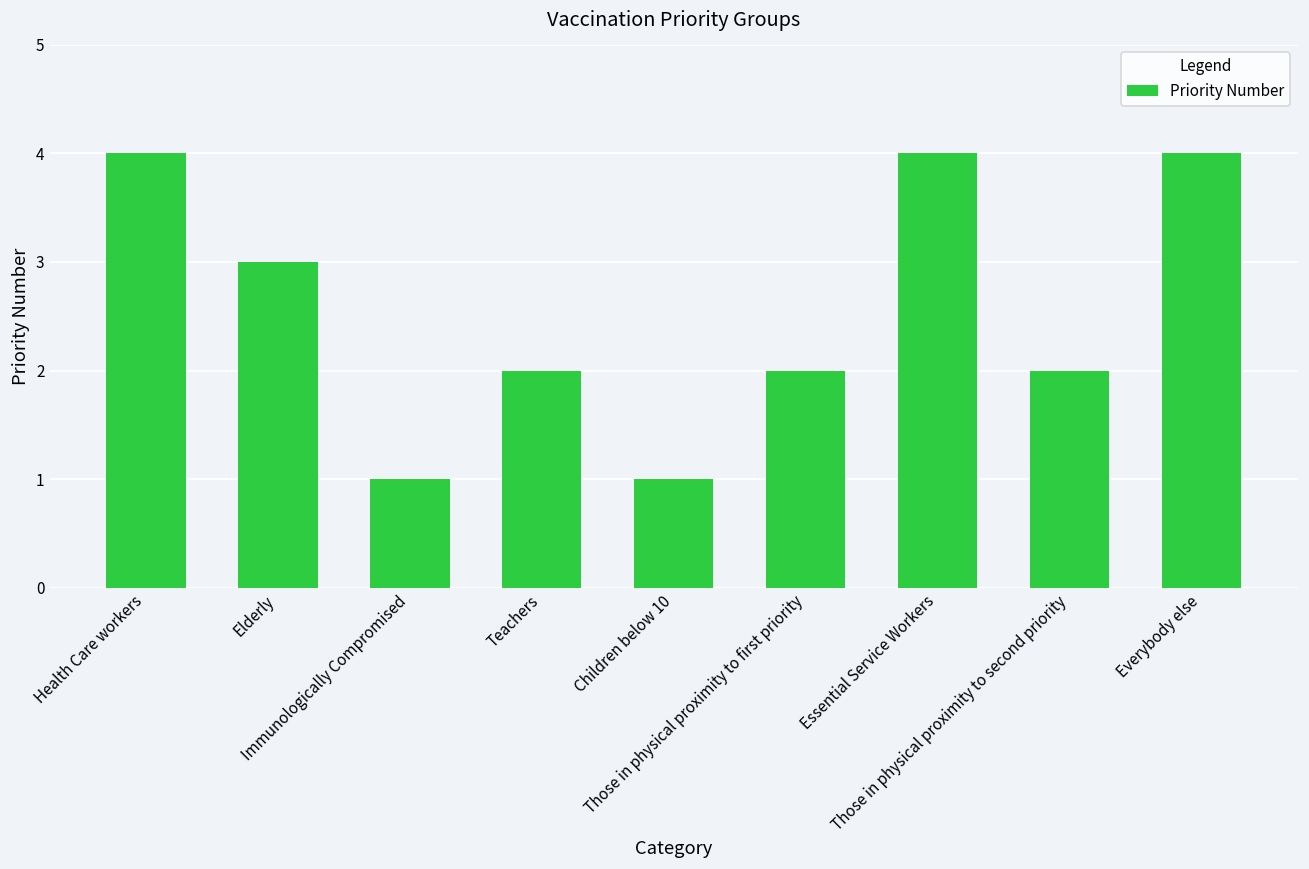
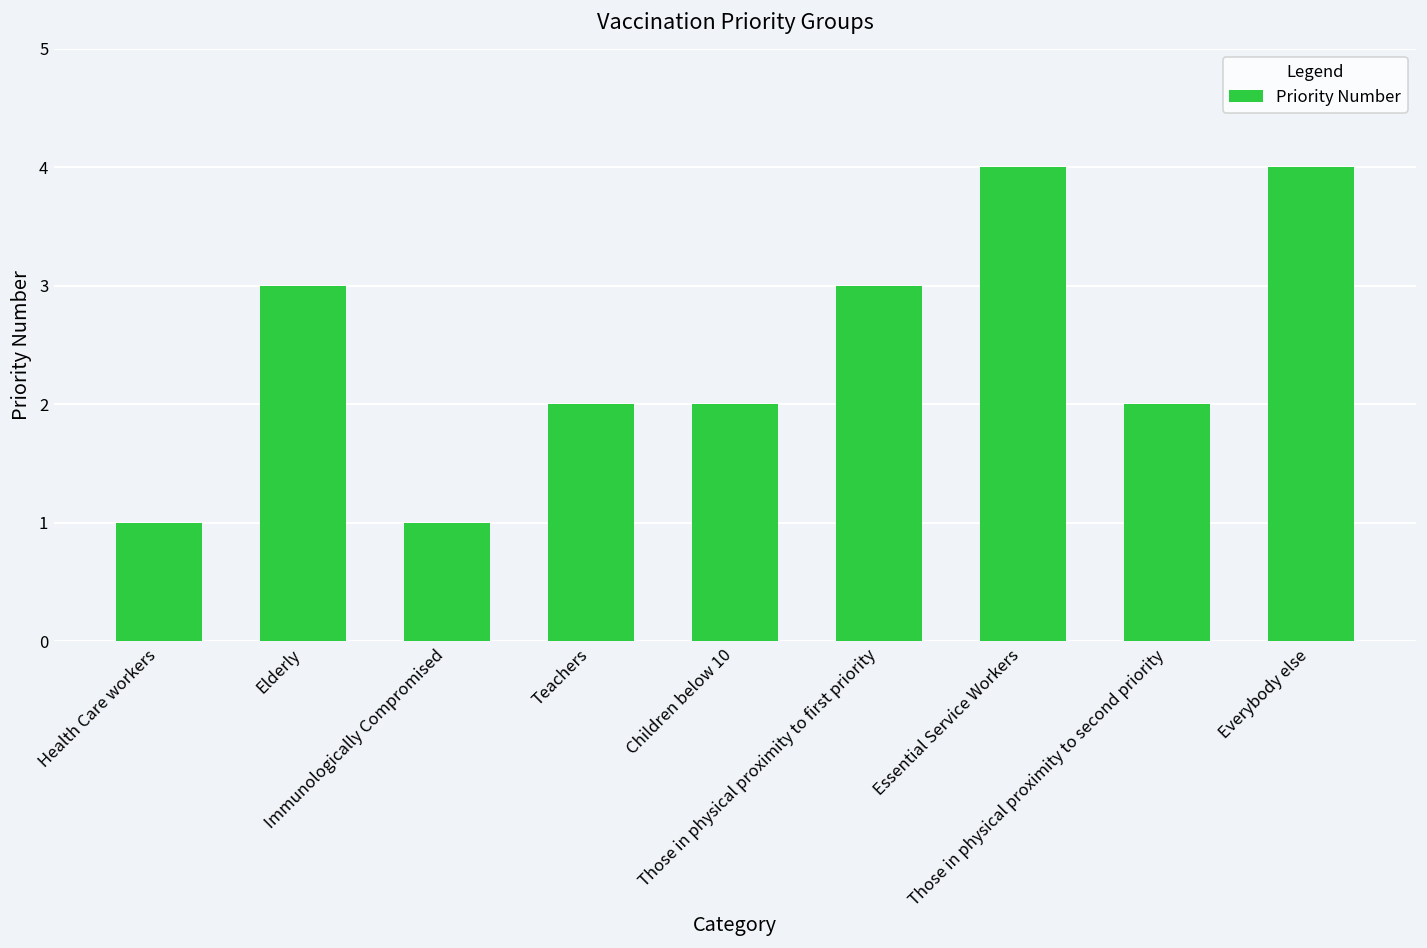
Health Care workers: 4 -> 1
Children below 10: 1 -> 2
Those in physical proximity to first priority: 2 -> 3
